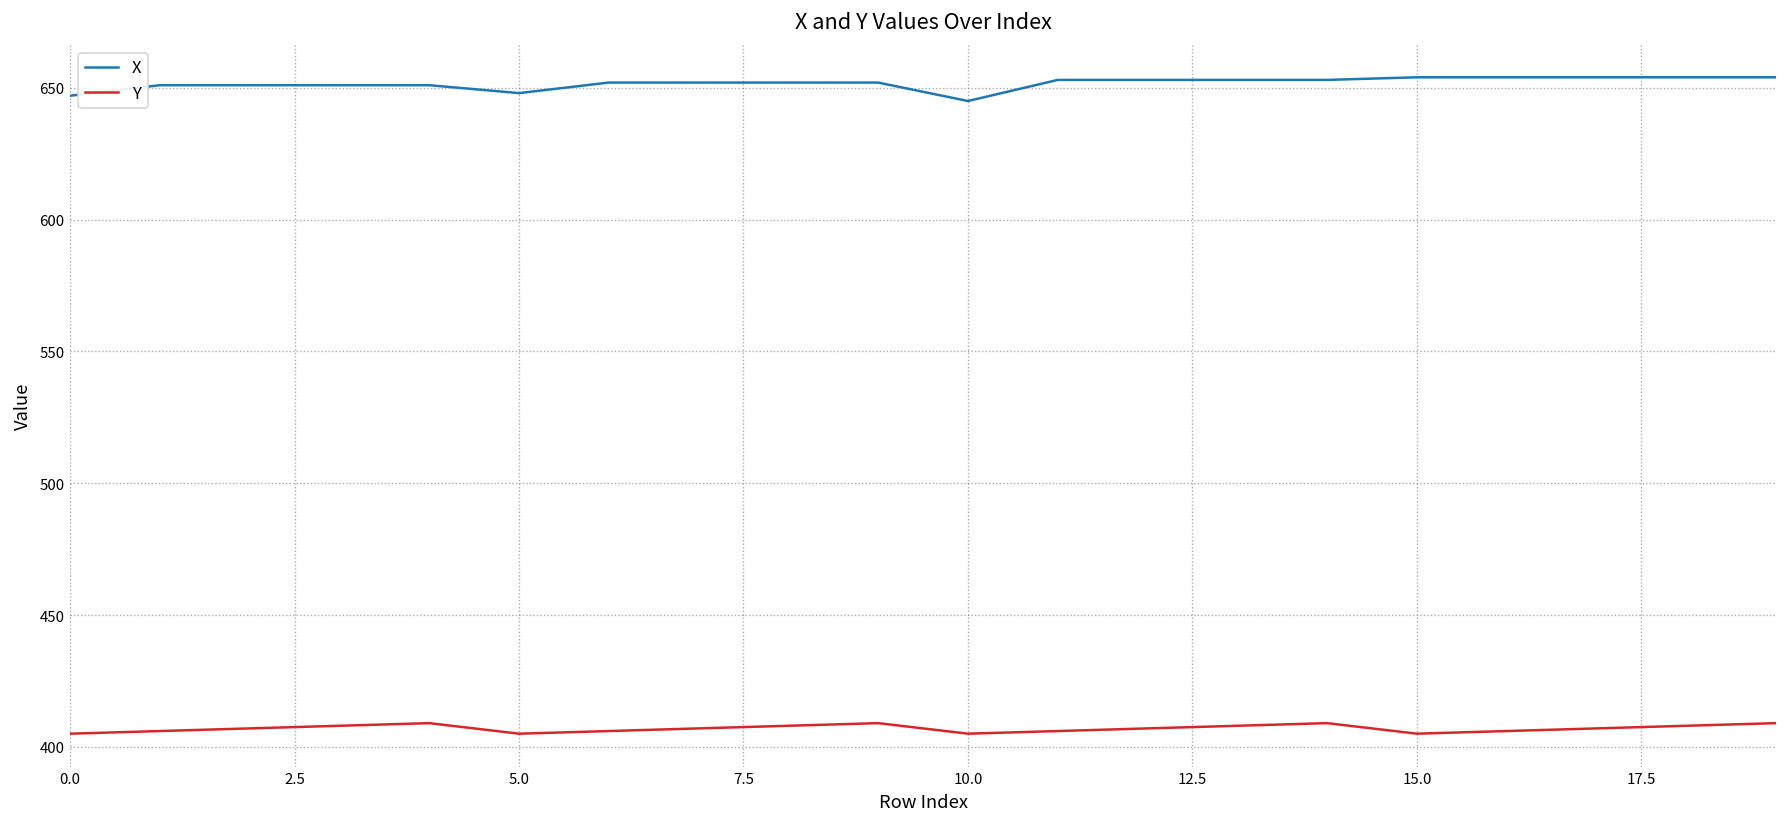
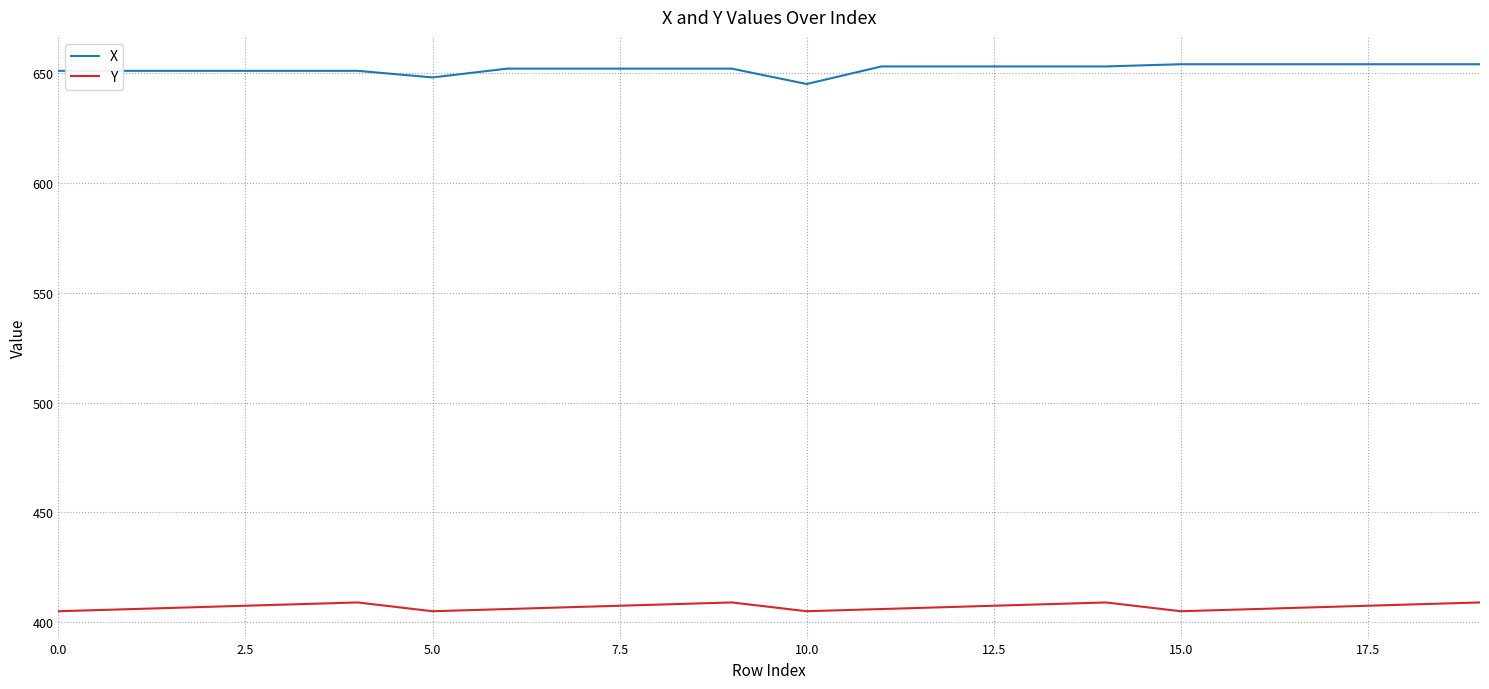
X, 0.0: 647 -> 651
